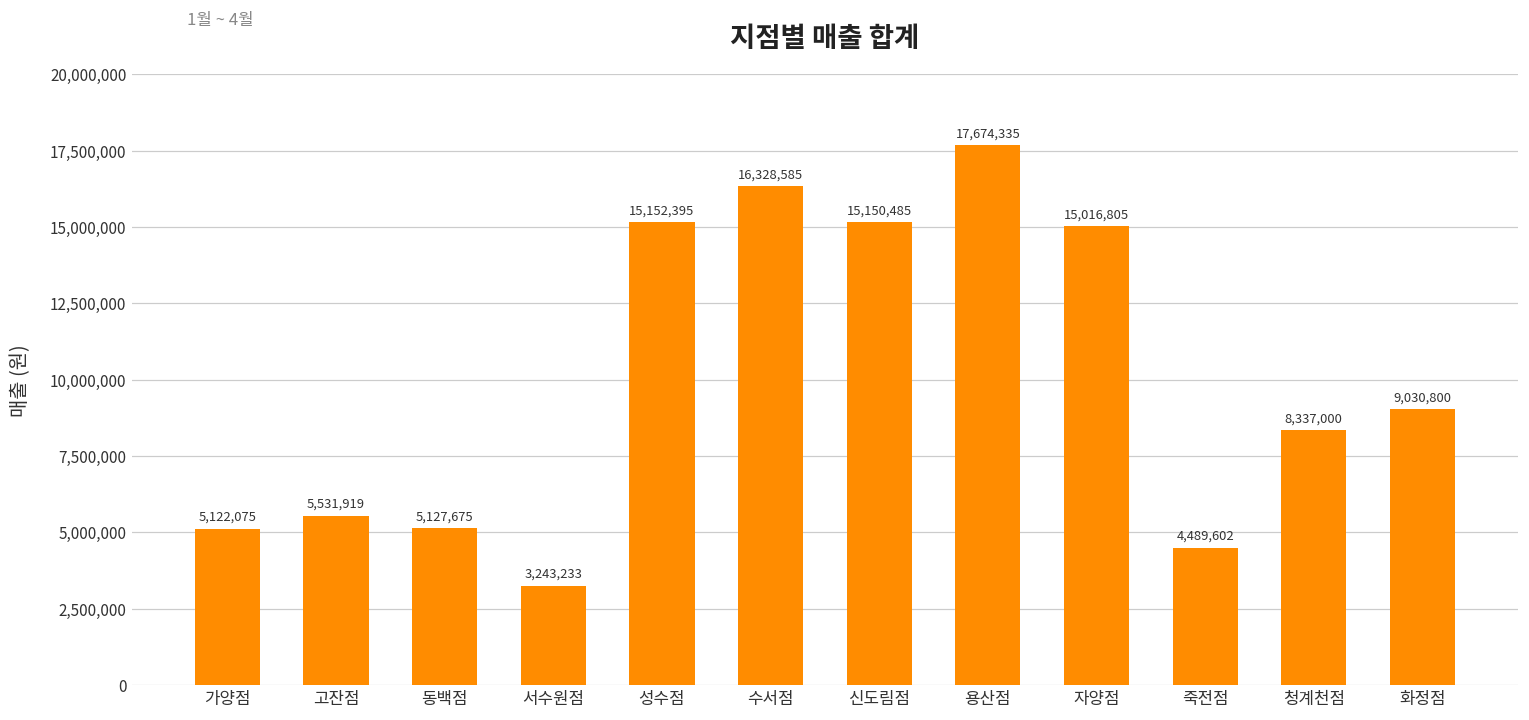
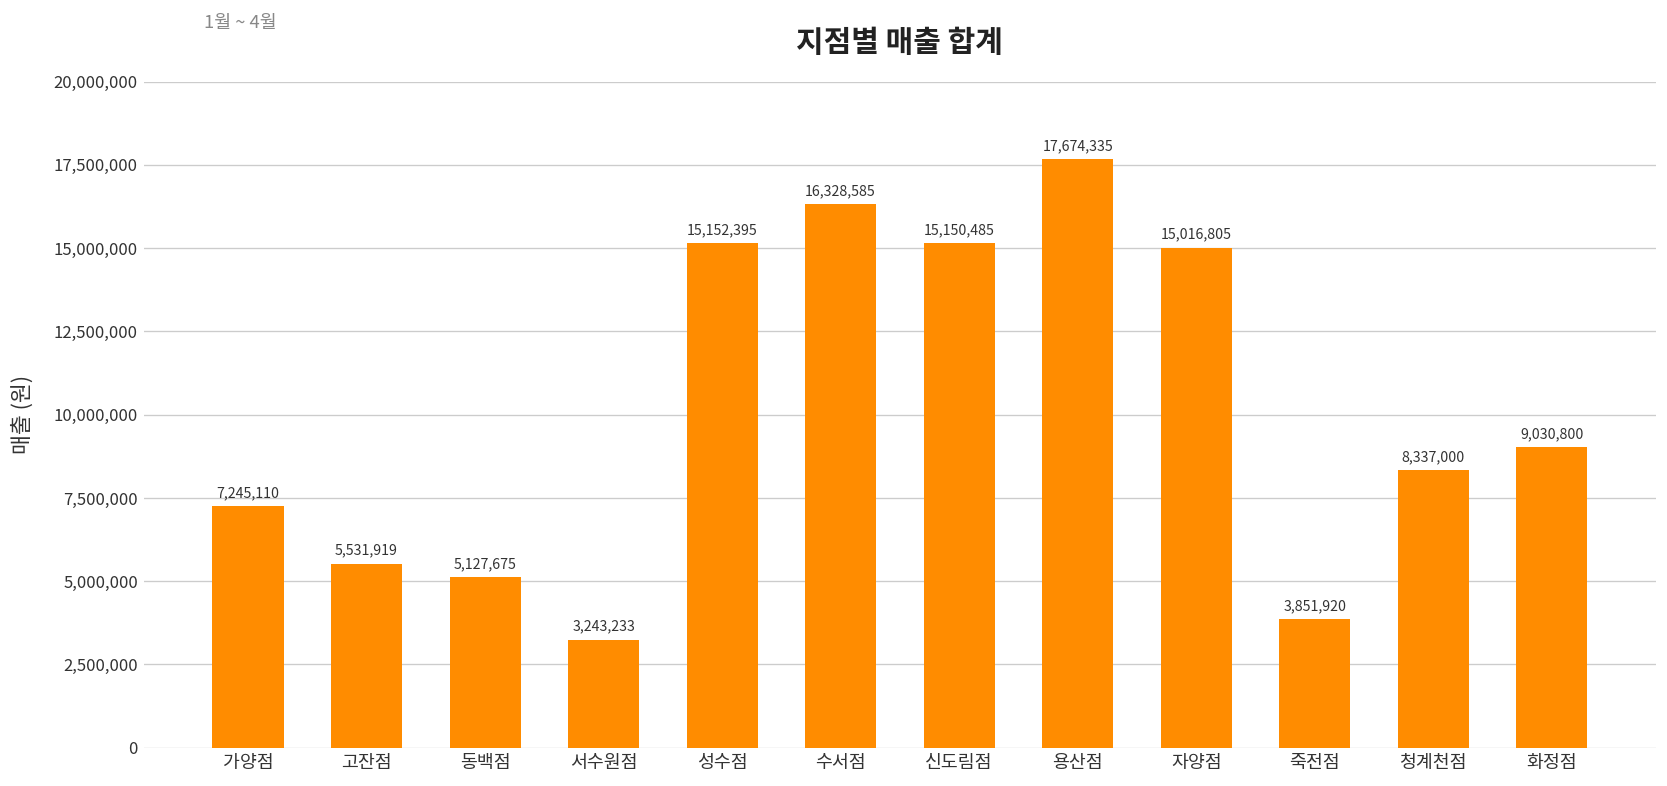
가양점: 5,122,075 -> 7,245,110
죽전점: 4,489,602 -> 3,851,920
